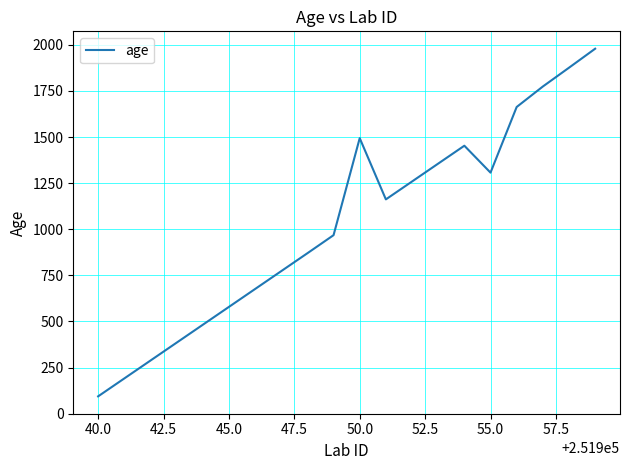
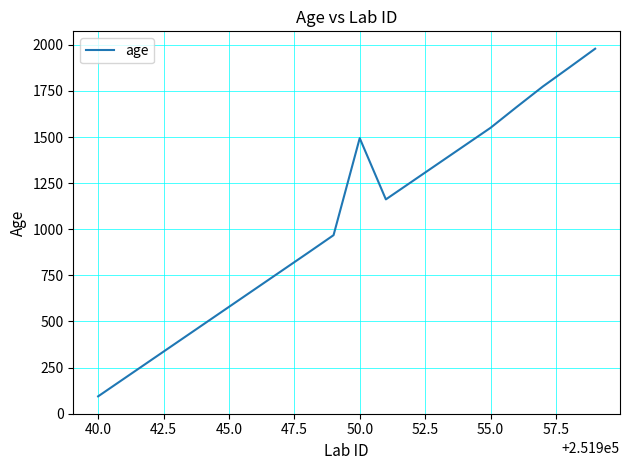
55.0: 1310 -> 1550
